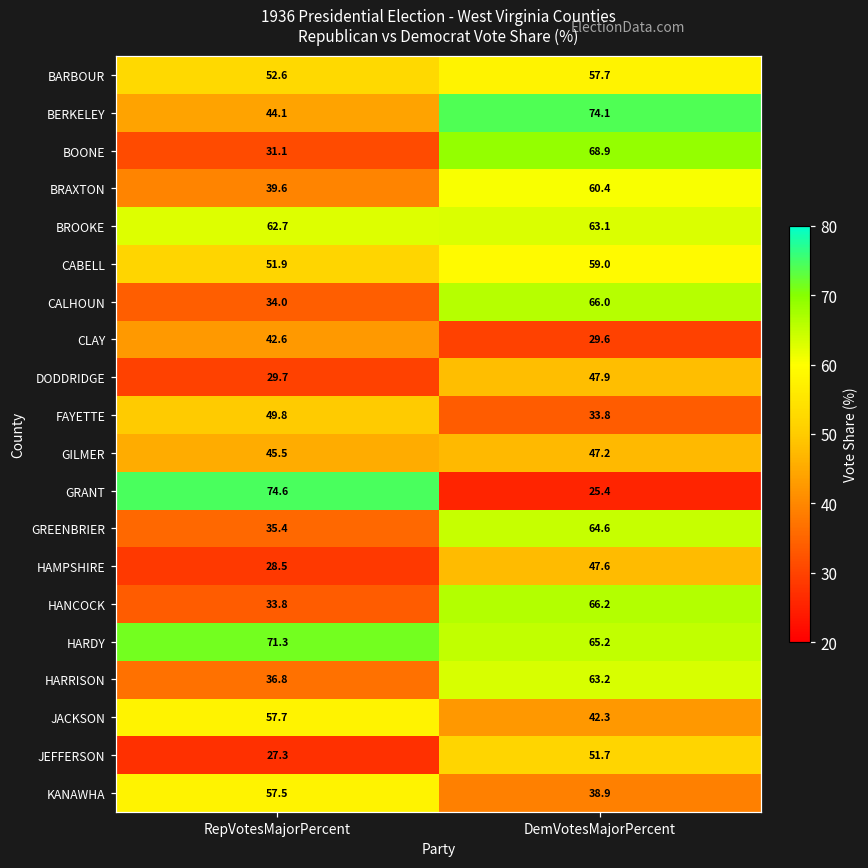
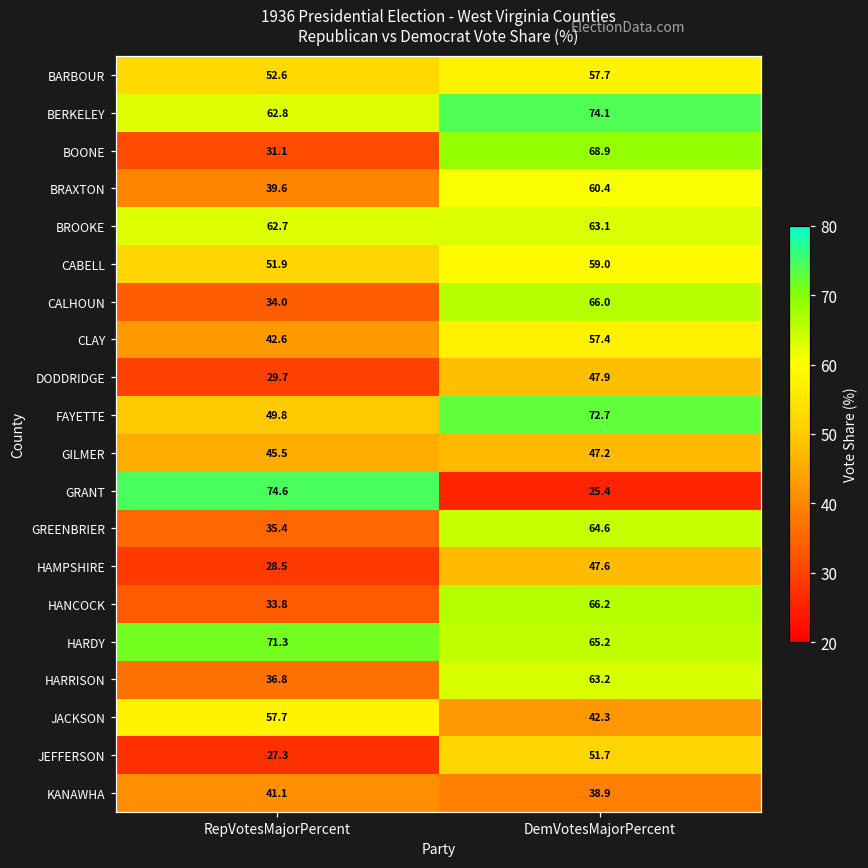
BERKELEY, RepVotesMajorPercent: 44.1 -> 62.8
CLAY, DemVotesMajorPercent: 29.6 -> 57.4
FAYETTE, DemVotesMajorPercent: 33.8 -> 72.7
KANAWHA, RepVotesMajorPercent: 57.5 -> 41.1
